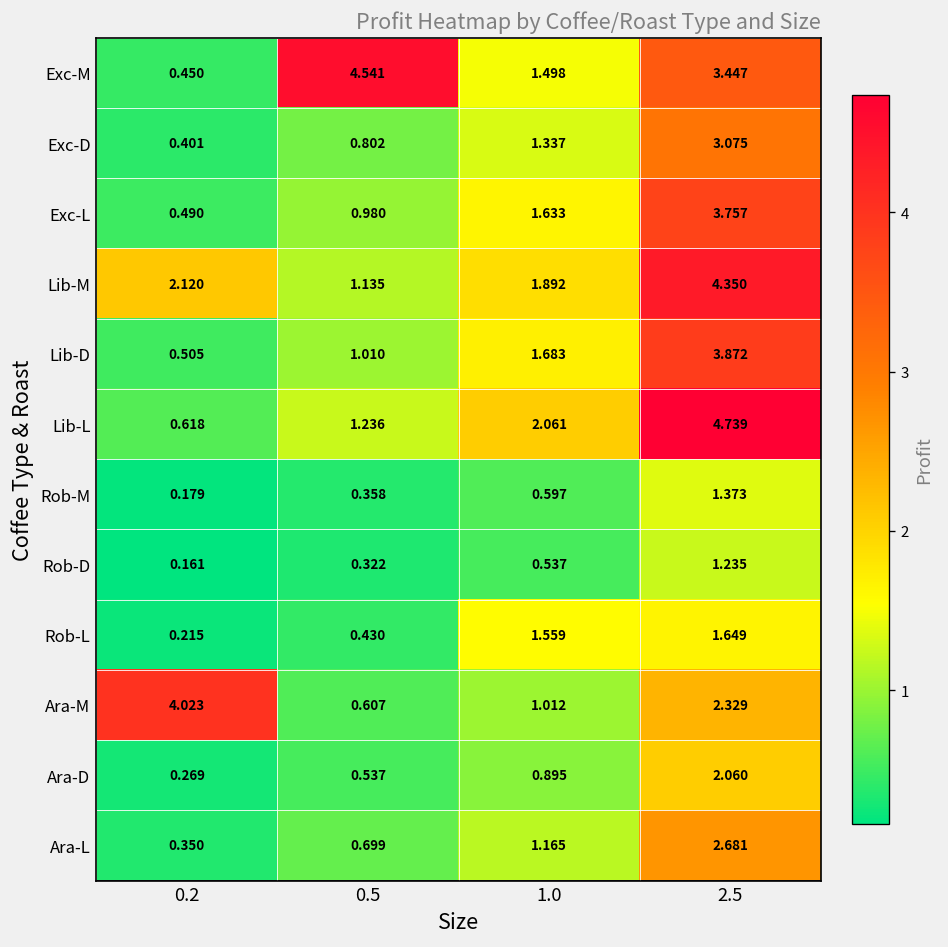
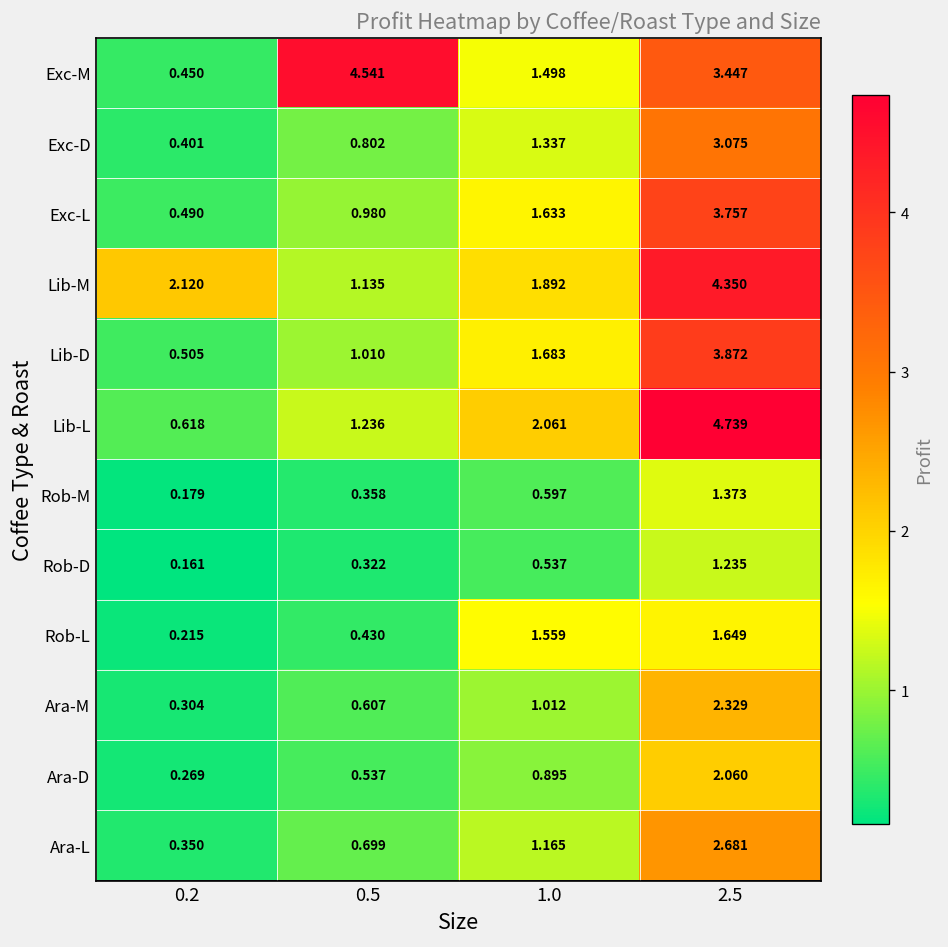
Ara-M, 0.2: 4.023 -> 0.304
